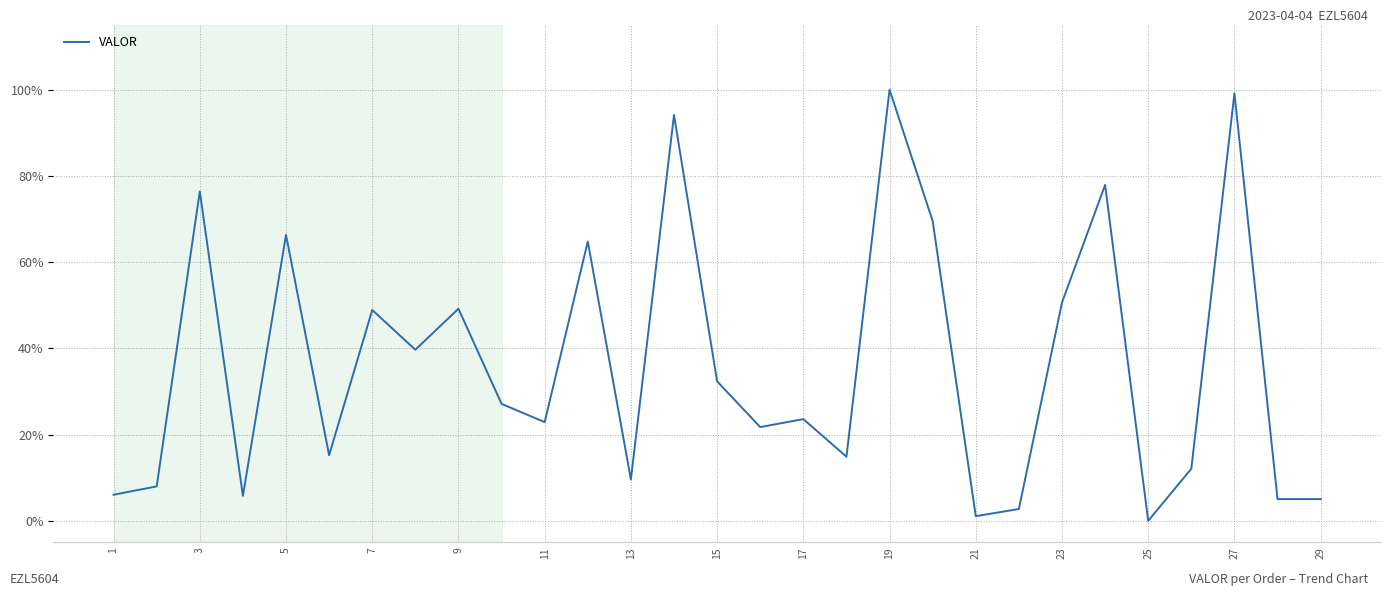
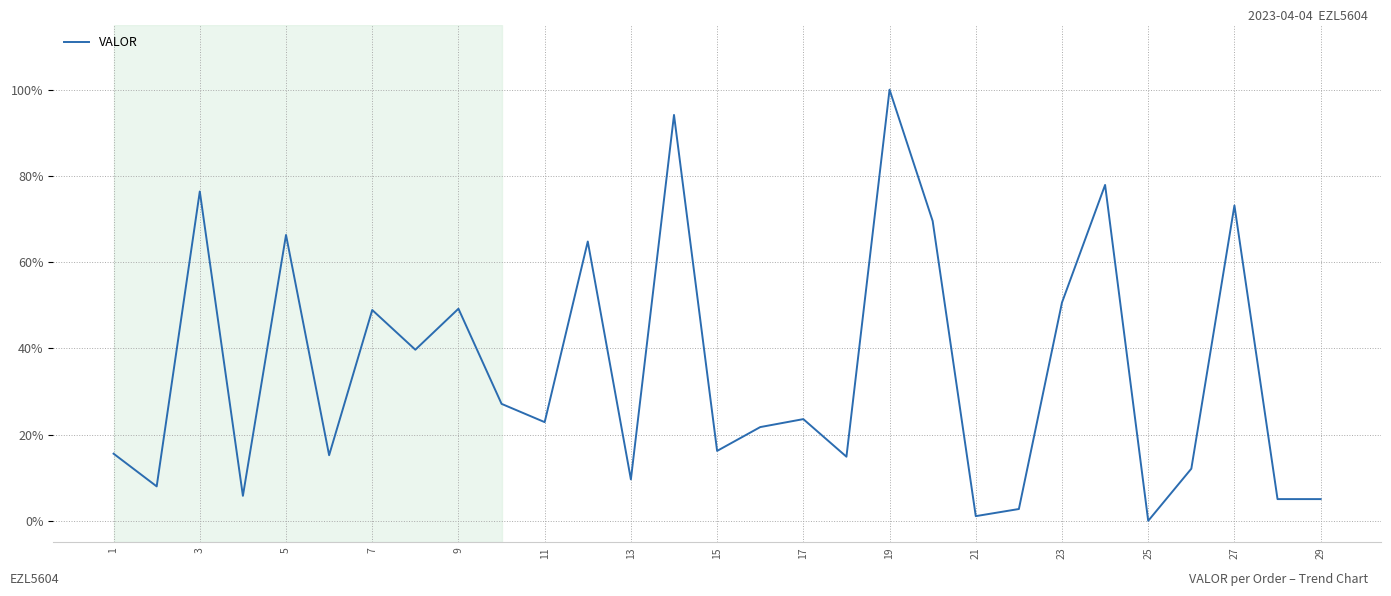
1: 6% -> 16%
15: 32% -> 16%
27: 99% -> 73%
